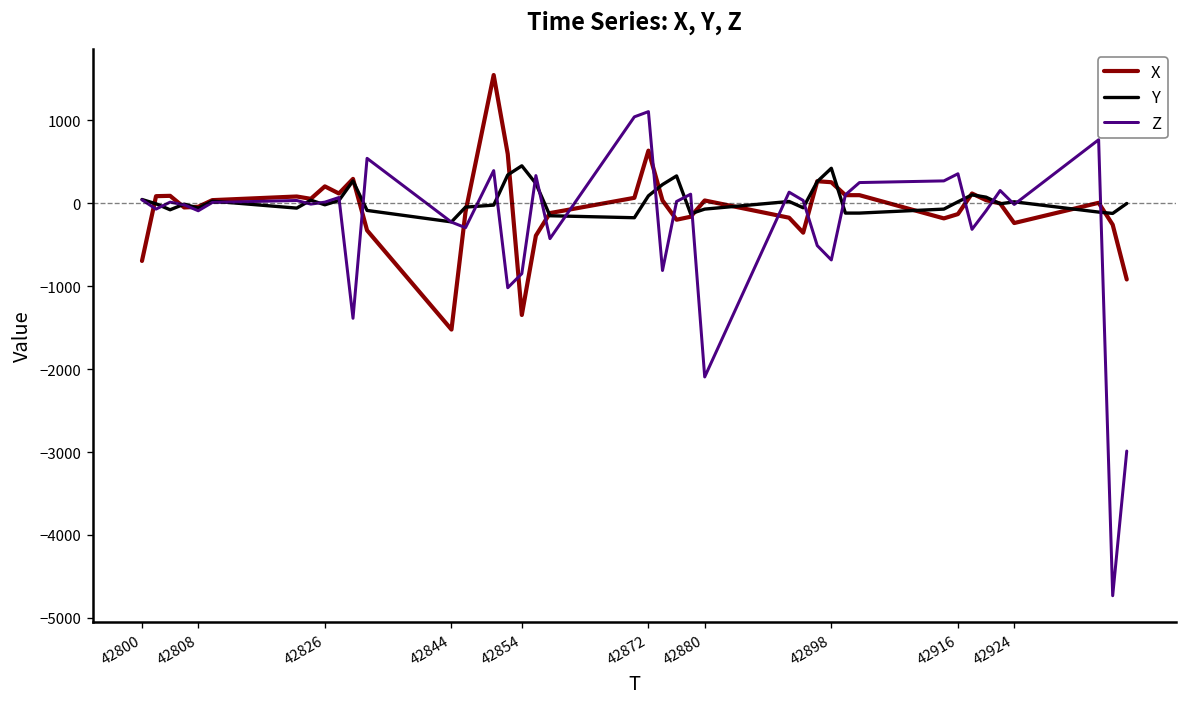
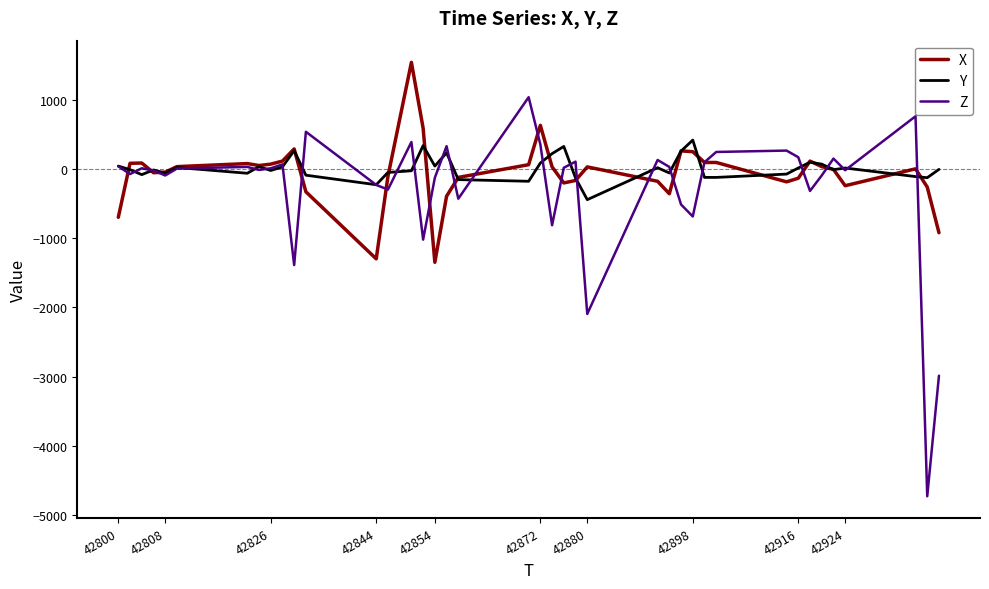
X, 42826: 200 -> 100
X, 42844: -1500 -> -1300
Y, 42854: 500 -> 0
Z, 42854: -900 -> -100
Z, 42872: 1100 -> 400
Y, 42880: -100 -> -400
Z, 42916: 400 -> 200
